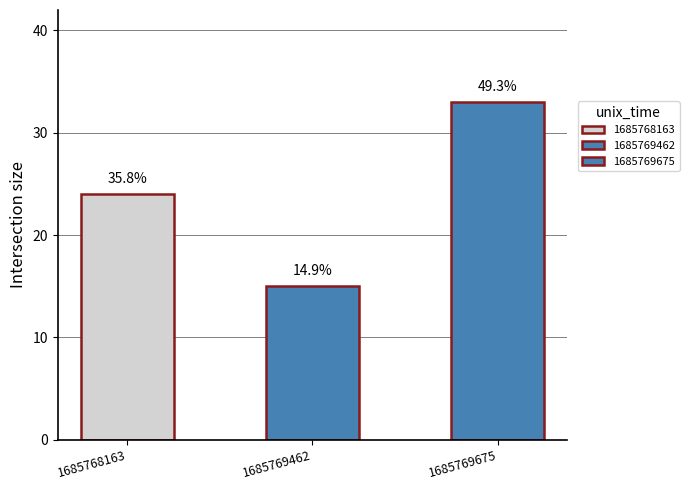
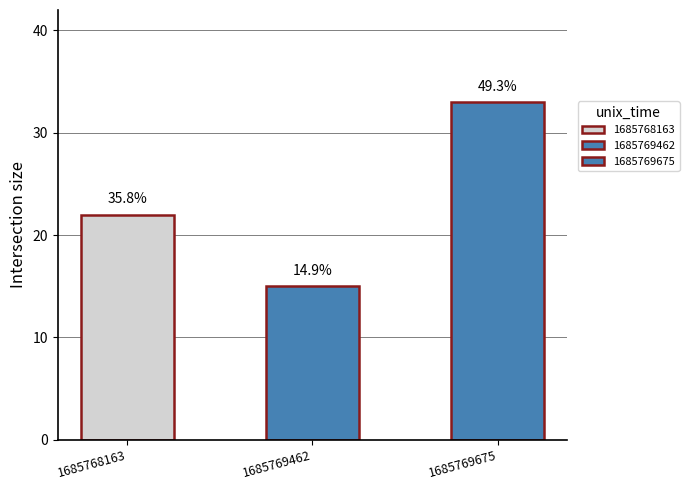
1685768163: 24 -> 22
